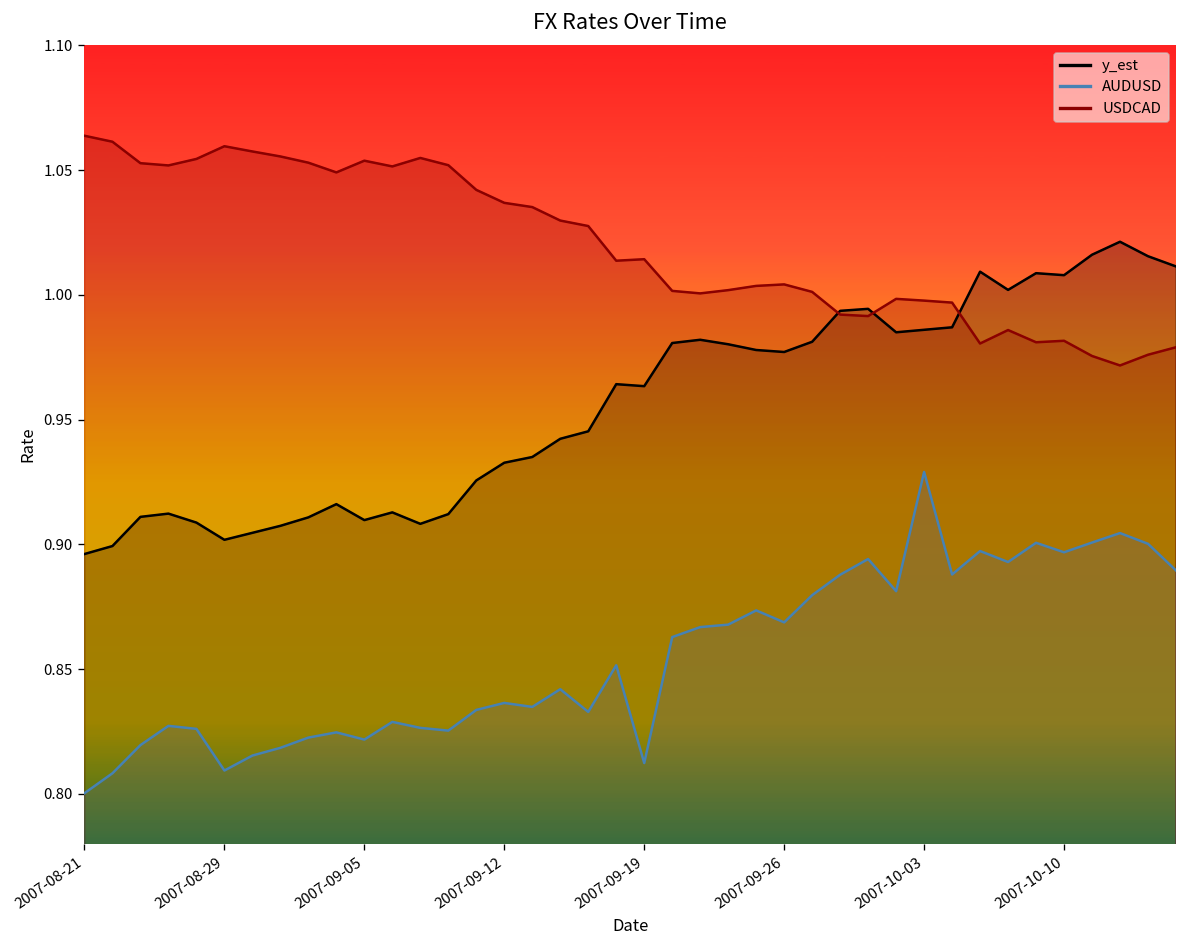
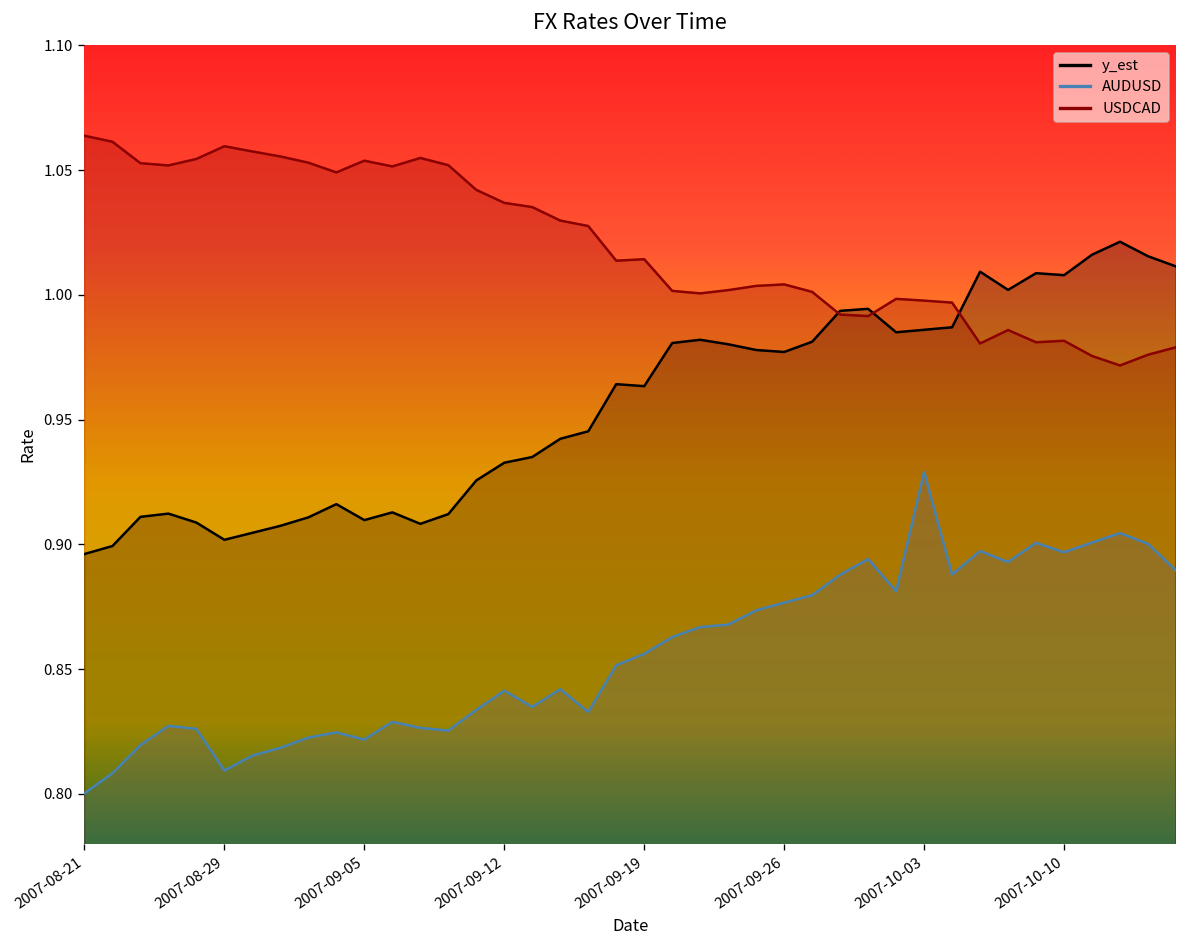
AUDUSD, 2007-09-12: 0.836 -> 0.841
AUDUSD, 2007-09-19: 0.812 -> 0.856
AUDUSD, 2007-09-26: 0.869 -> 0.877
